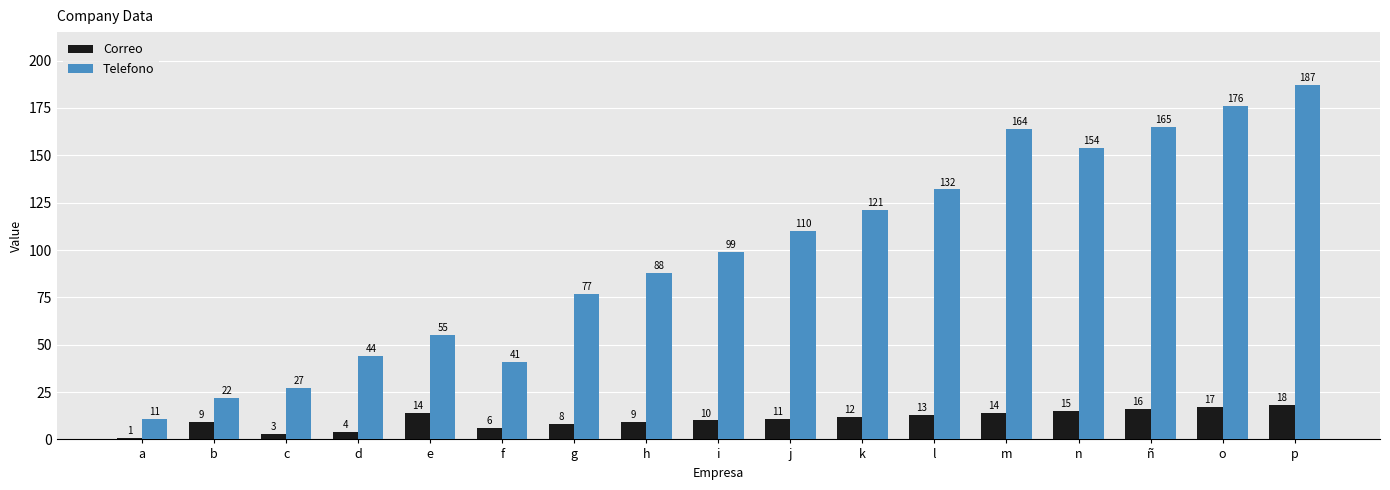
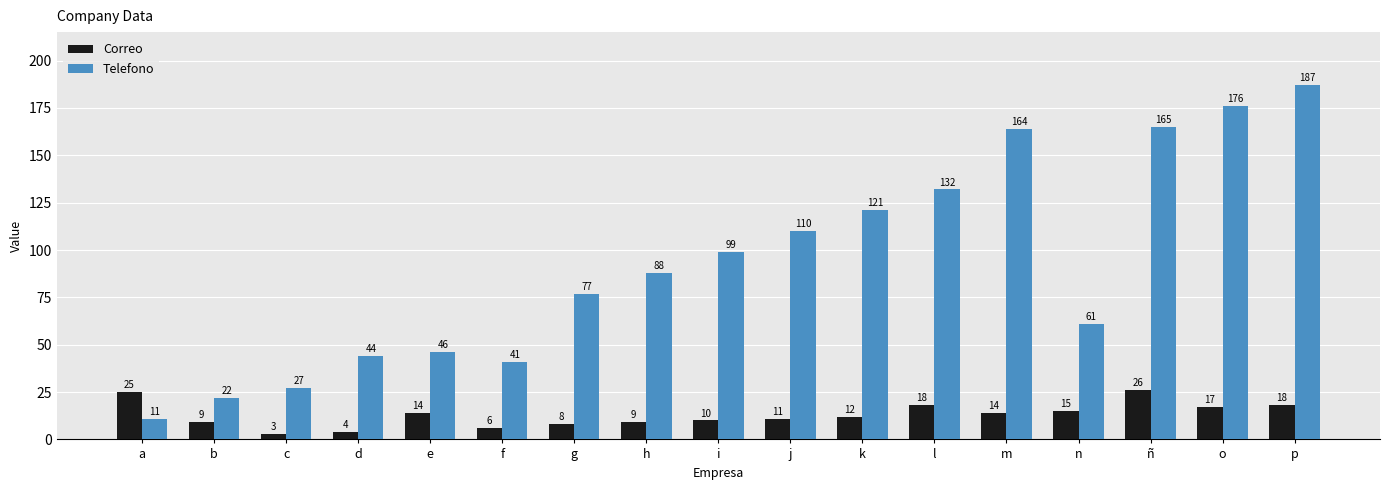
Correo, a: 1 -> 25
Telefono, e: 55 -> 46
Correo, l: 13 -> 18
Telefono, n: 154 -> 61
Correo, ñ: 16 -> 26
